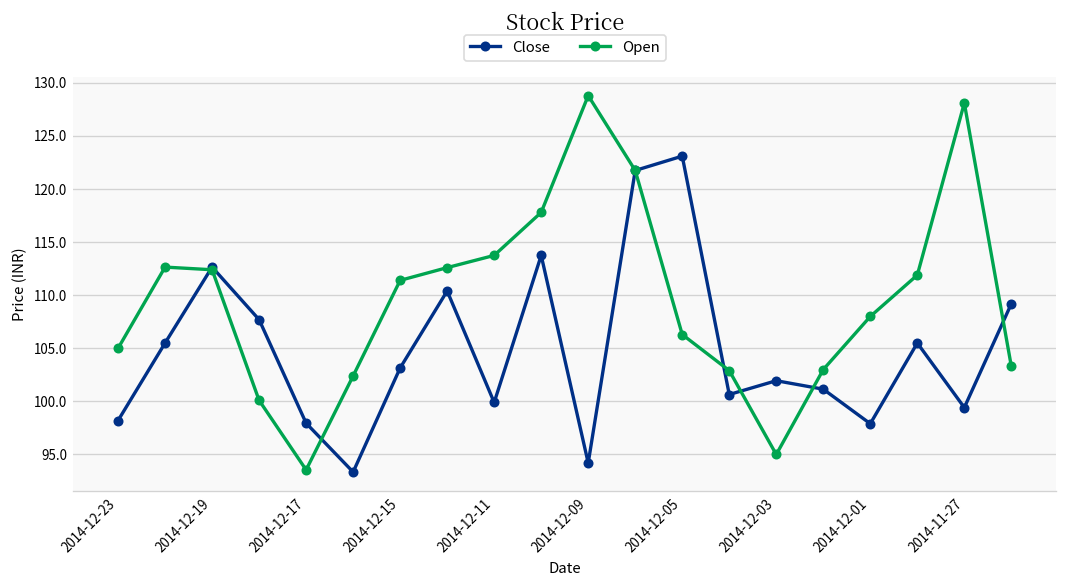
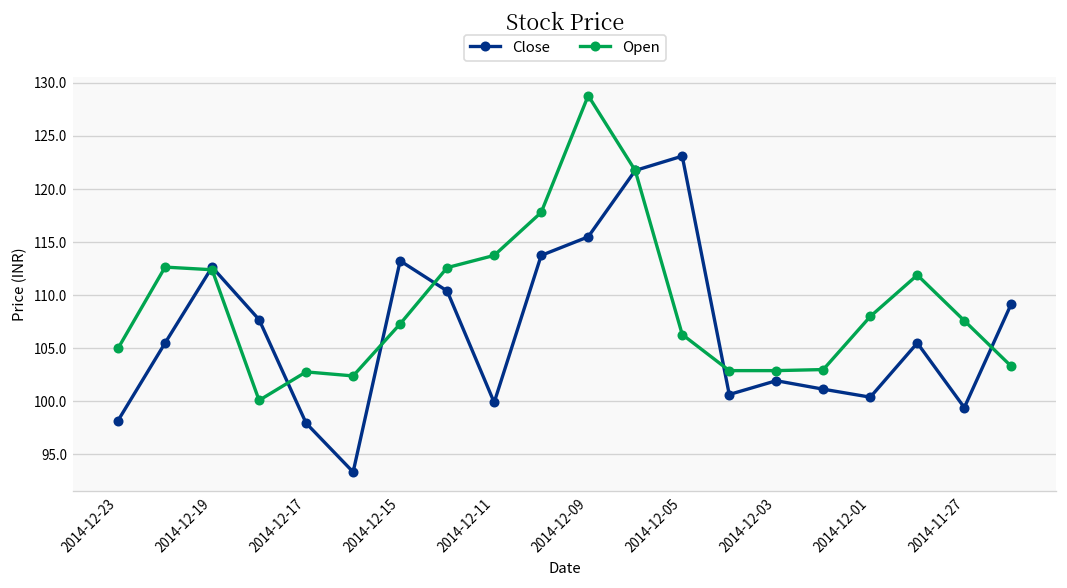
Open, 2014-12-17: 94 -> 103
Close, 2014-12-15: 103 -> 113
Open, 2014-12-15: 111 -> 107
Close, 2014-12-09: 94 -> 116
Open, 2014-12-03: 95 -> 103
Close, 2014-12-01: 98 -> 100
Open, 2014-11-27: 128 -> 108
